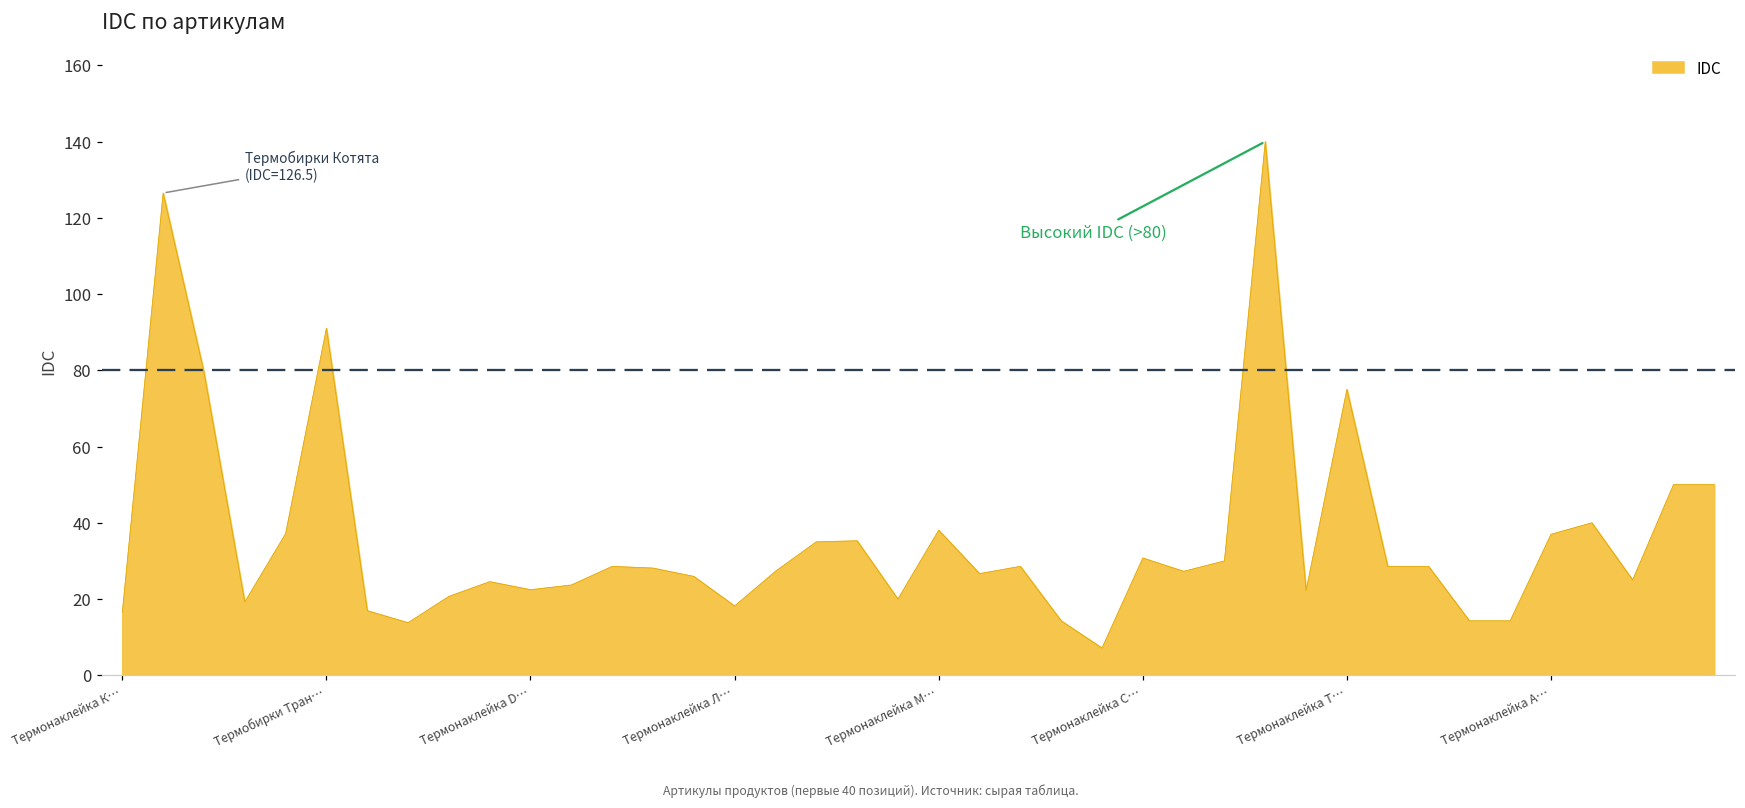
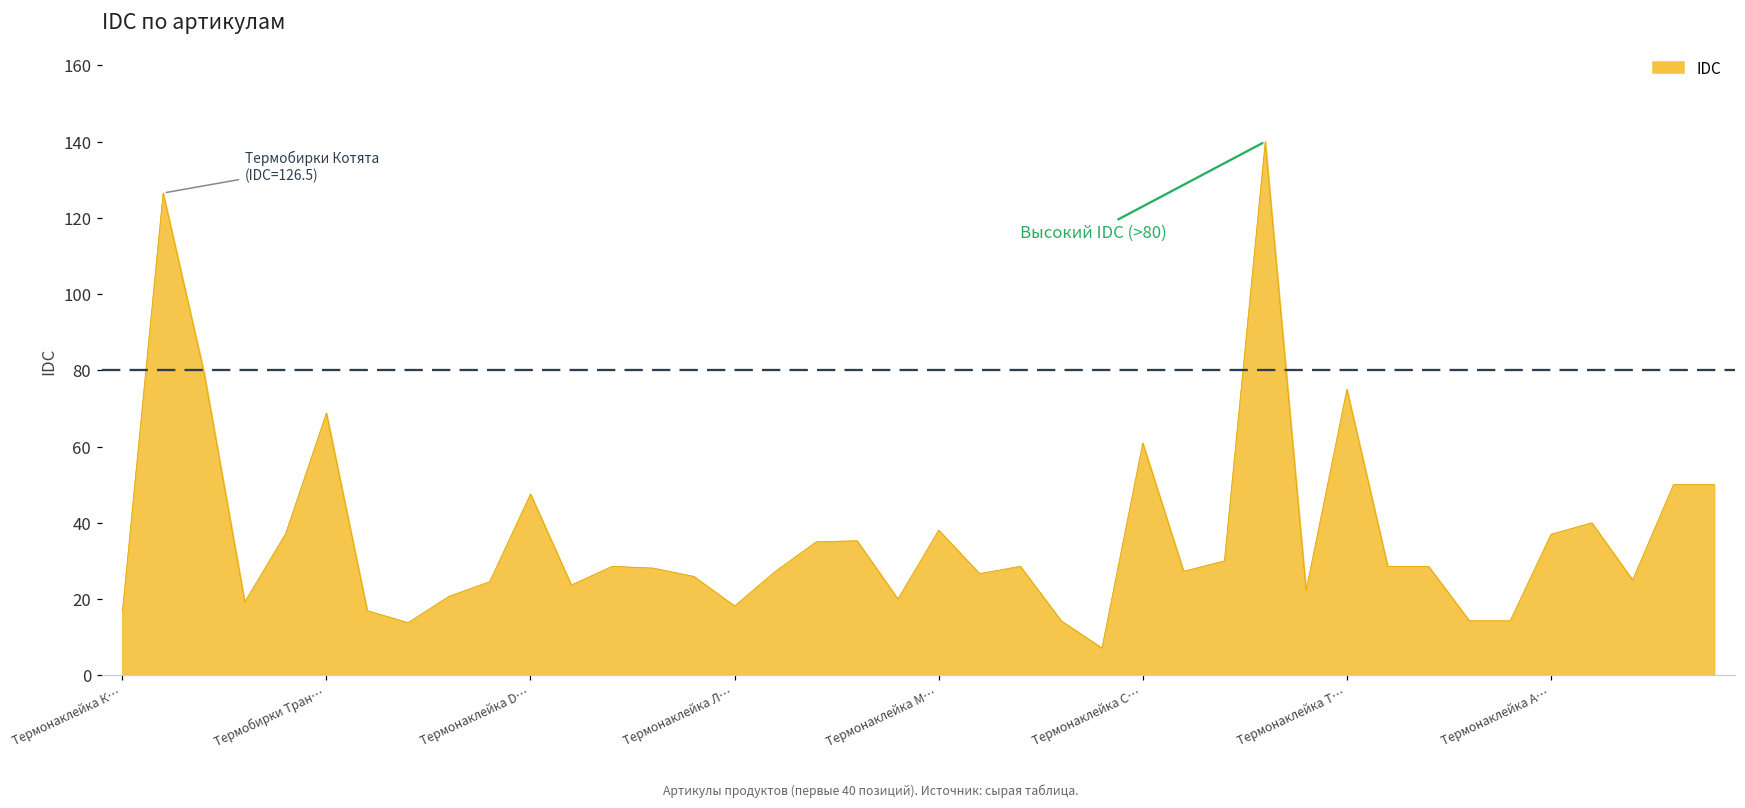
Термобирки Тран…: 91 -> 69
Термонаклейка D…: 22 -> 48
Термонаклейка С…: 31 -> 61
